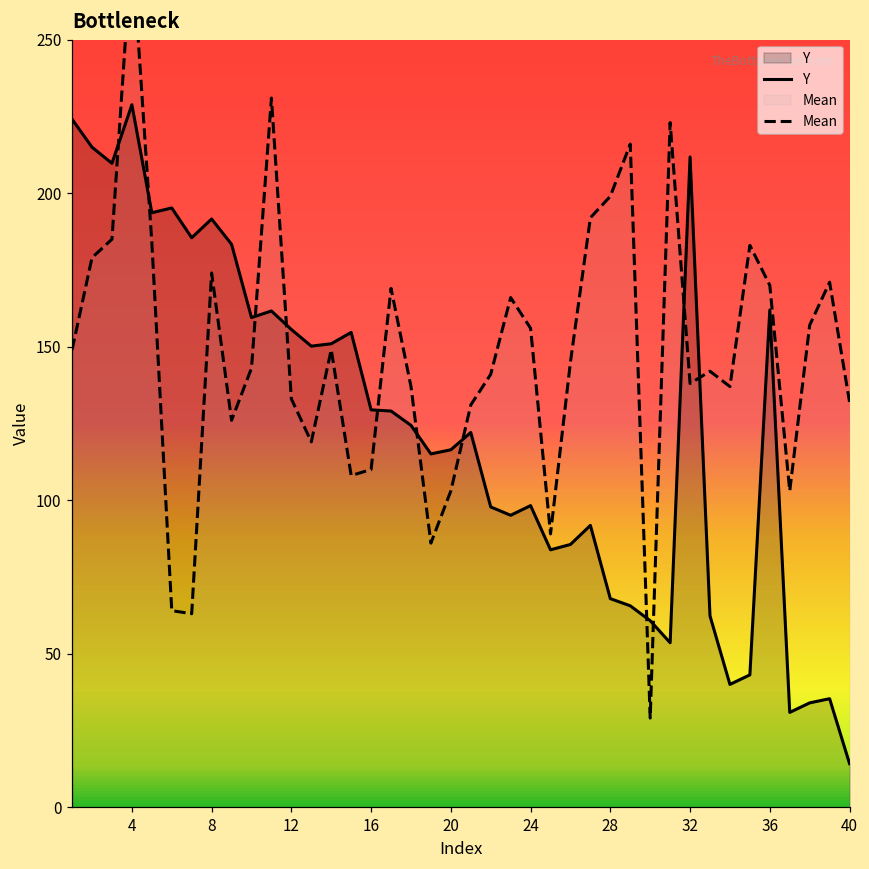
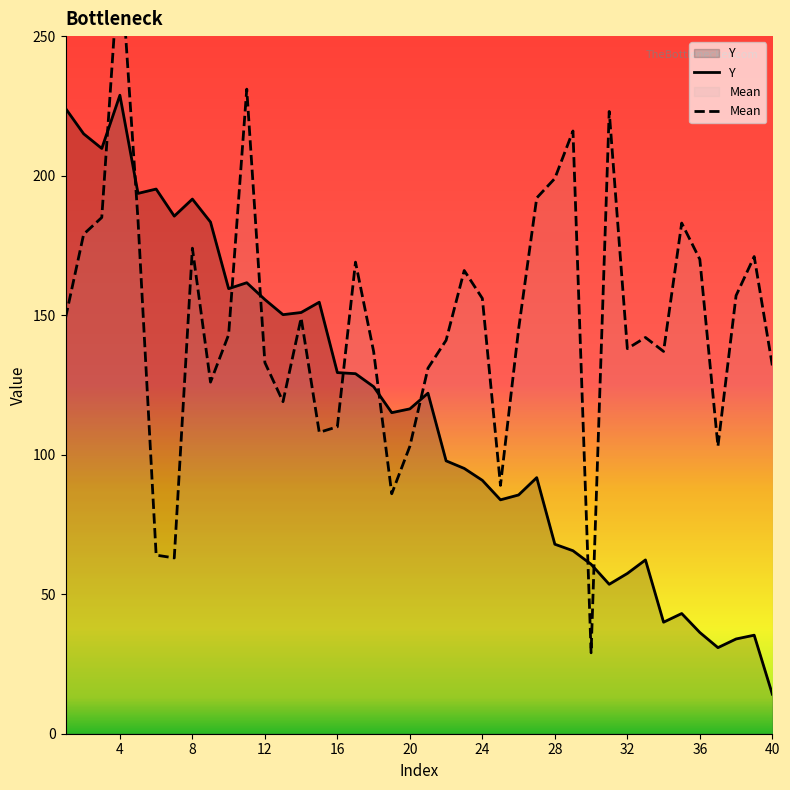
Y, 24: 98 -> 91
Y, 32: 212 -> 57
Y, 36: 162 -> 36
